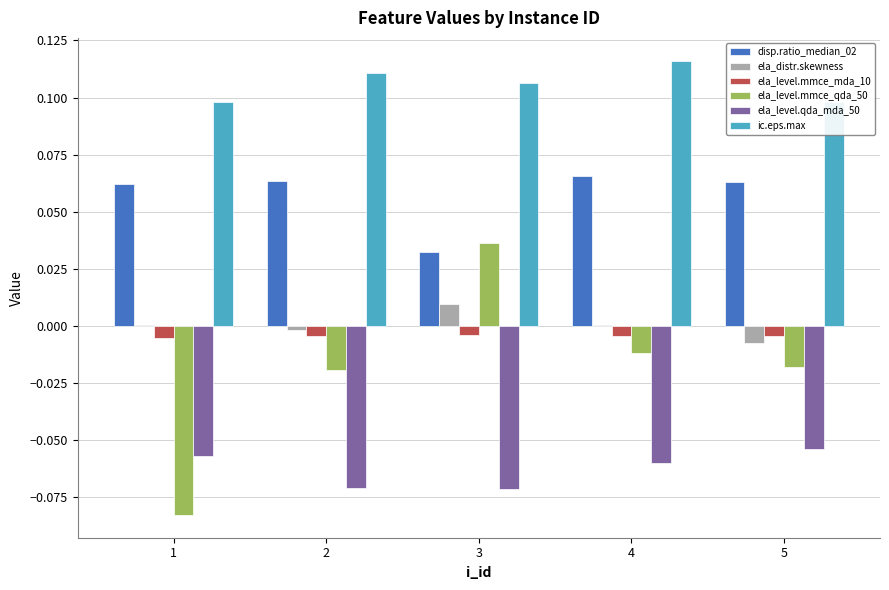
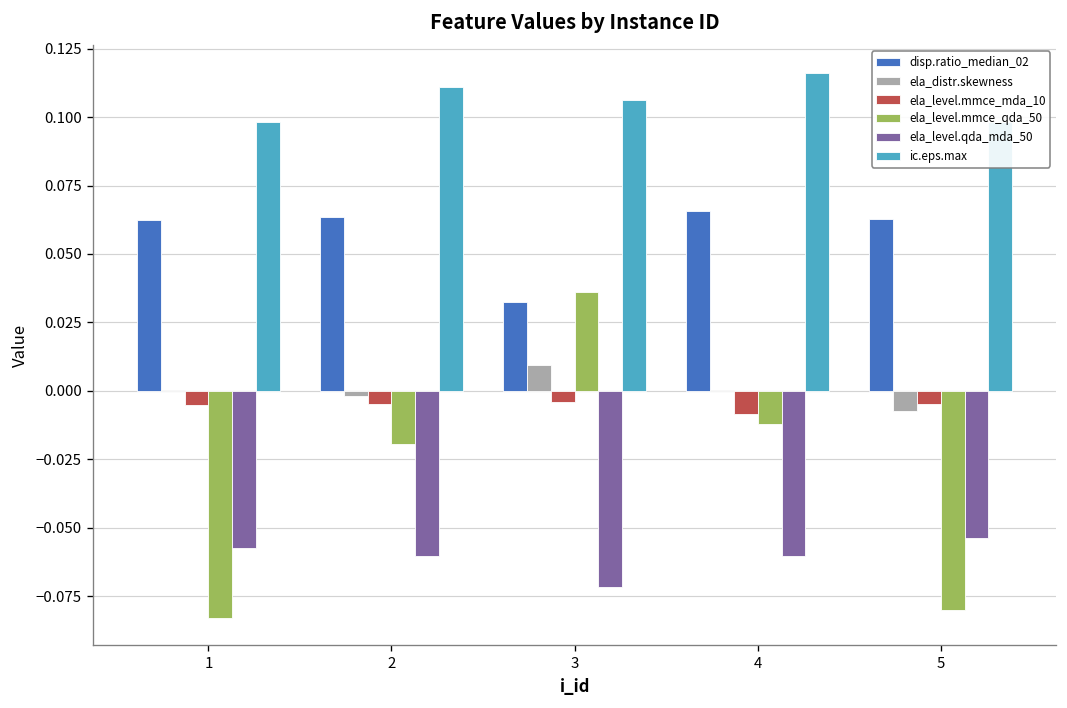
ela_level.qda_mda_50, 2: -0.071 -> -0.060
ela_level.mmce_mda_10, 4: -0.005 -> -0.009
ela_level.mmce_qda_50, 5: -0.018 -> -0.080
